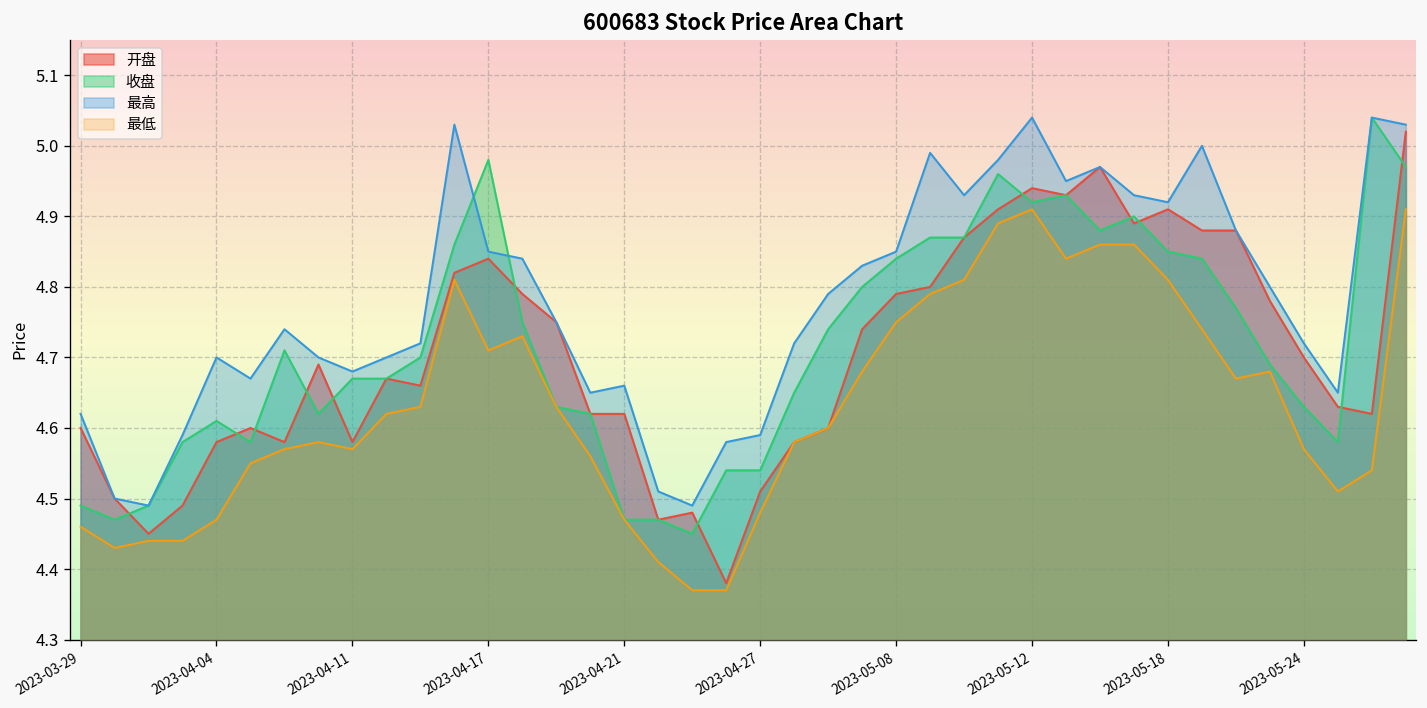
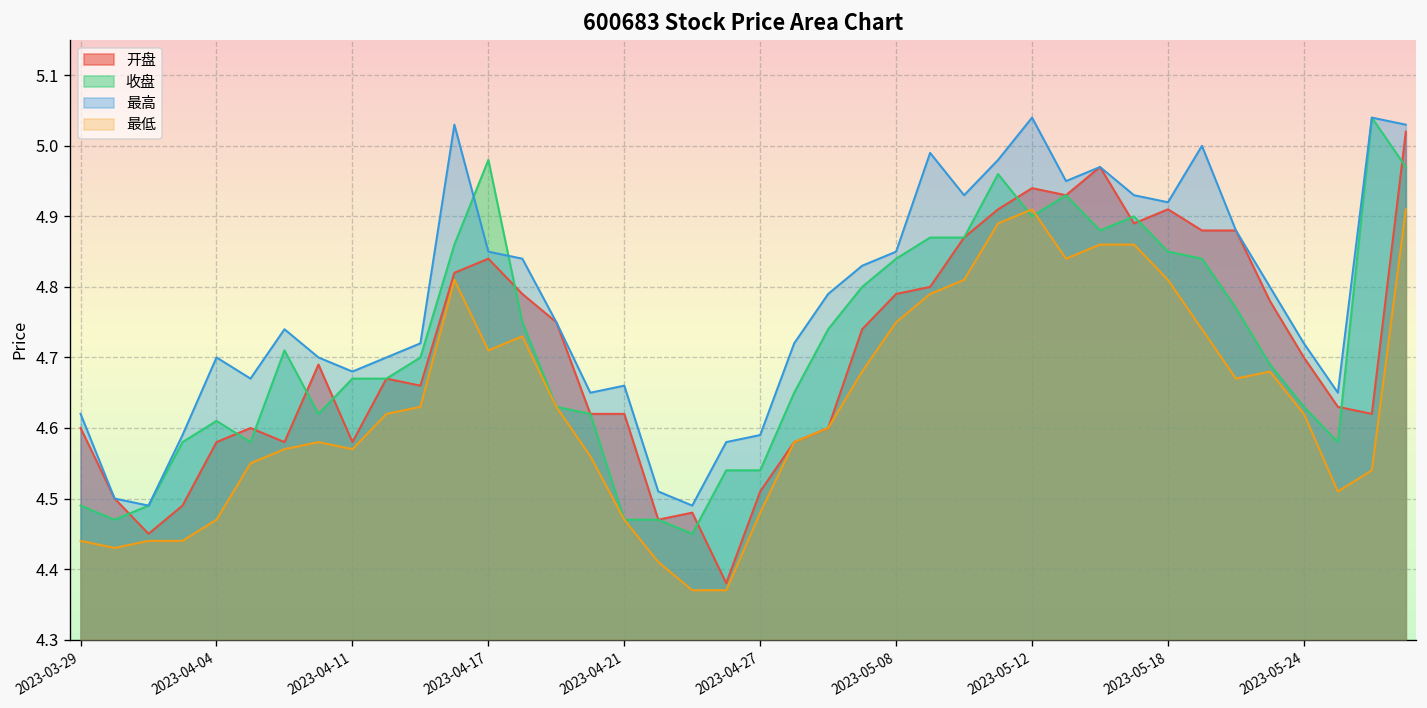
最低, 2023-03-29: 4.46 -> 4.44
收盘, 2023-05-12: 4.92 -> 4.90
最低, 2023-05-24: 4.57 -> 4.62
